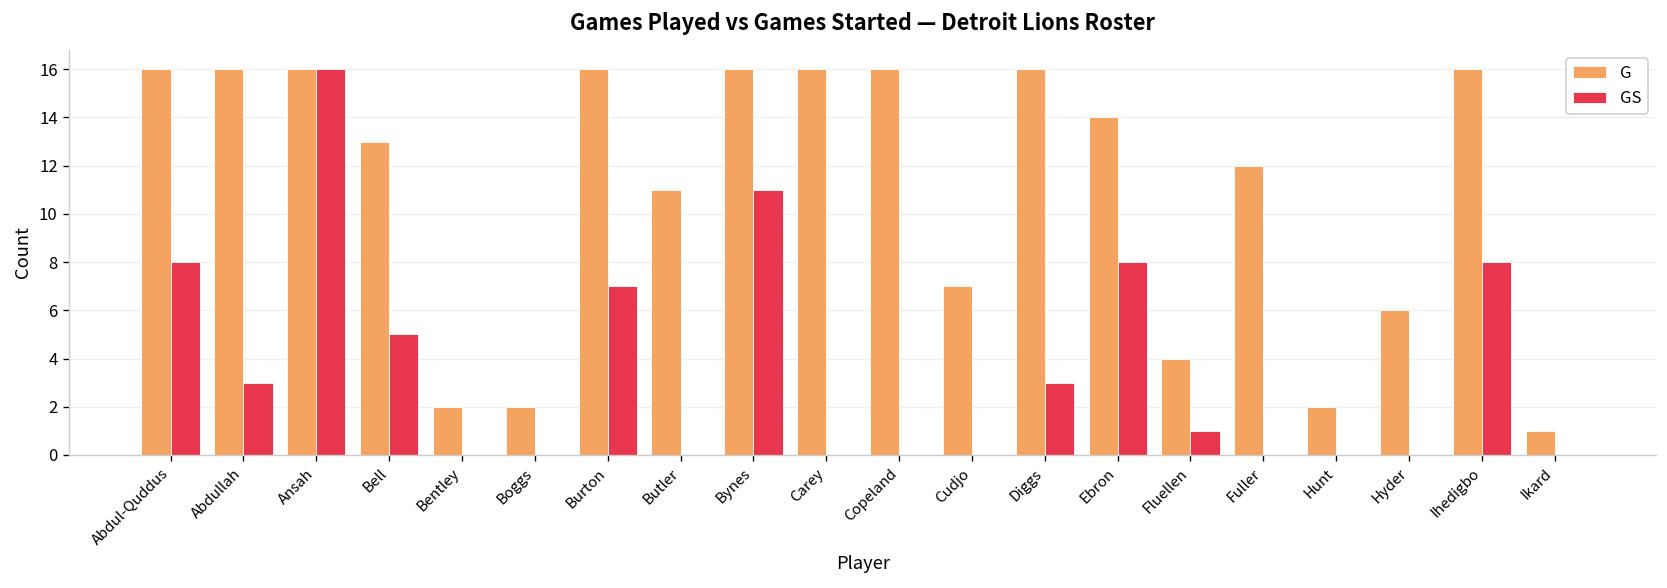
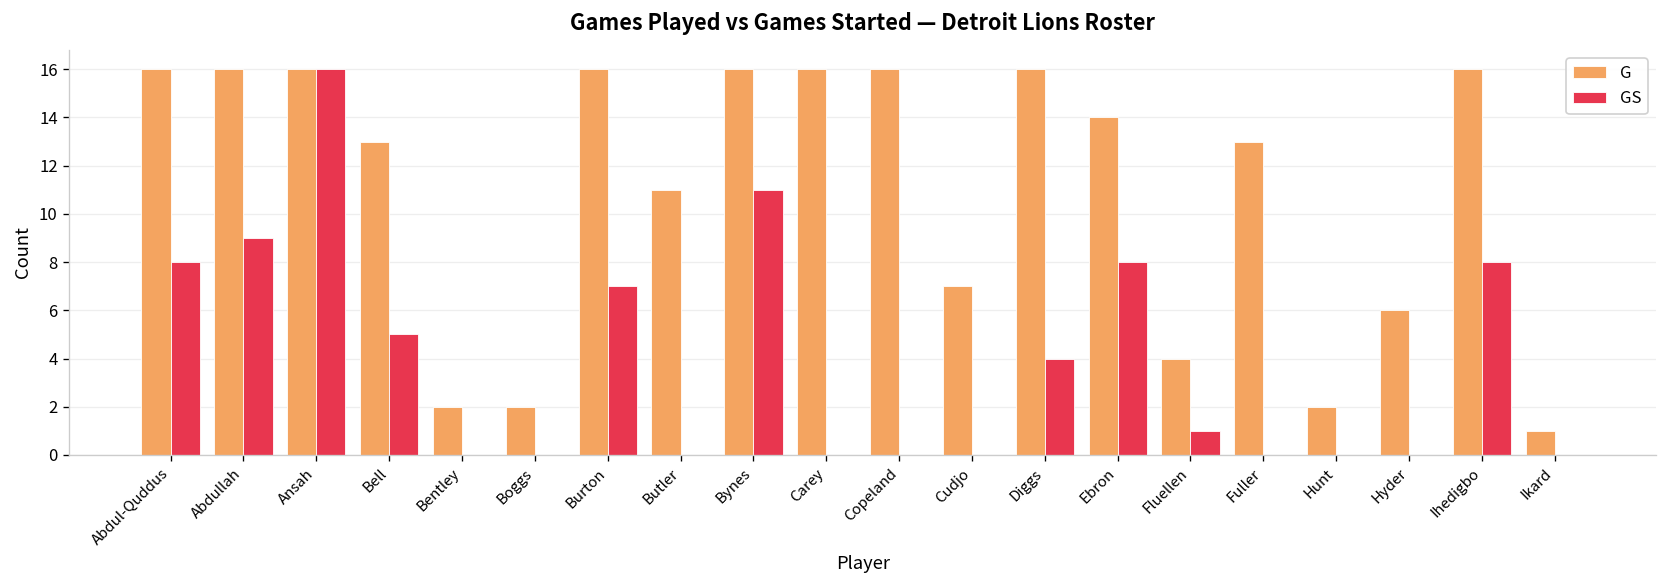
GS, Abdullah: 3 -> 9
GS, Diggs: 3 -> 4
G, Fuller: 12 -> 13
